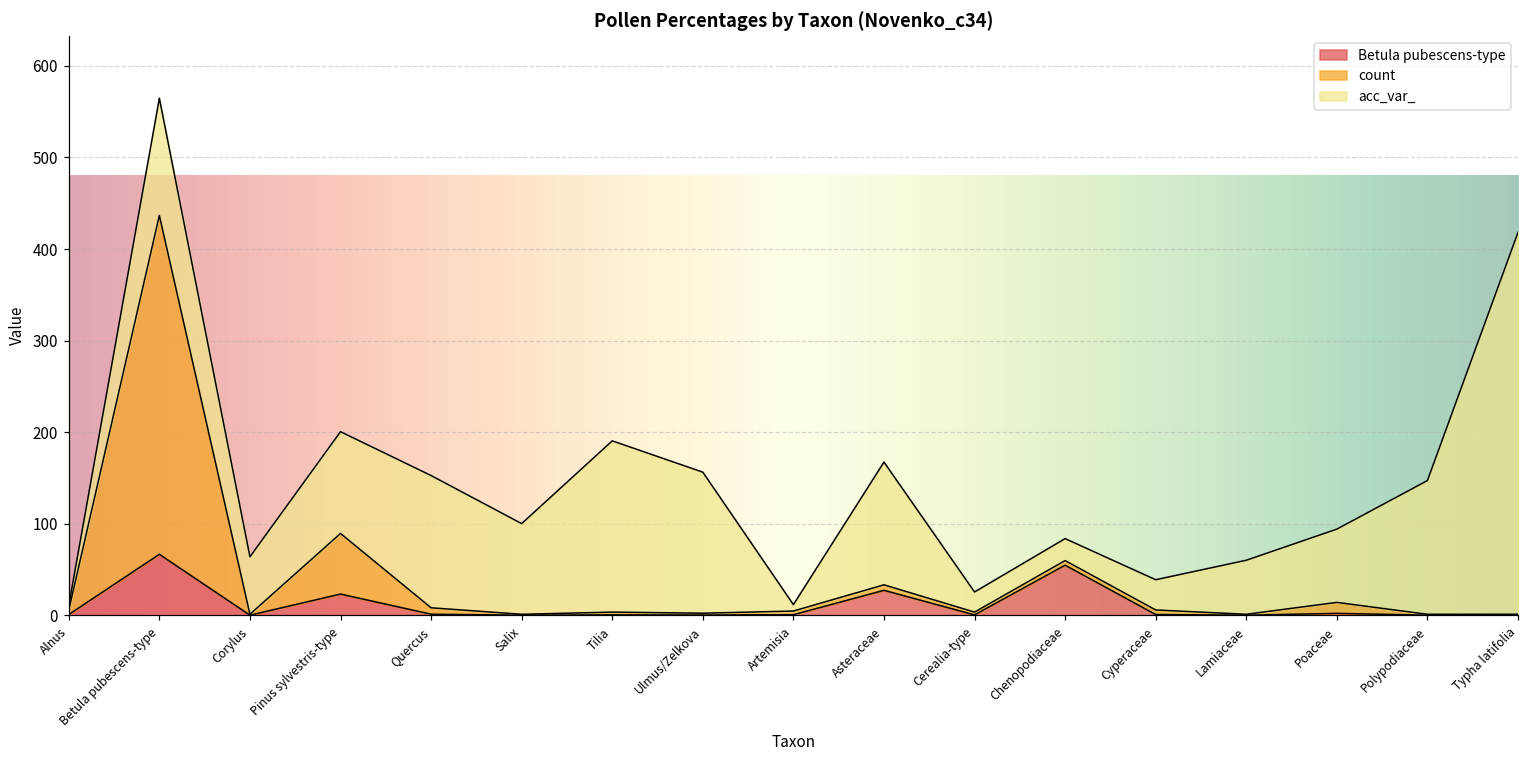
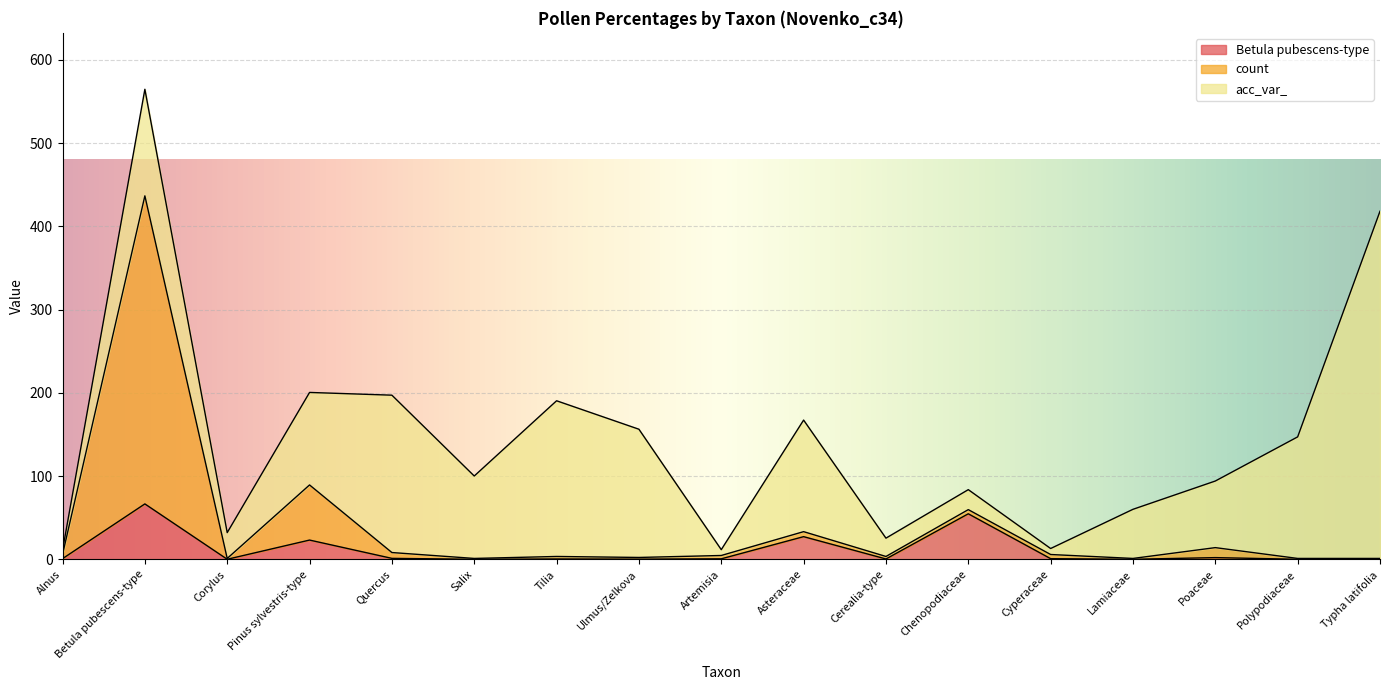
acc_var_, Corylus: 60 -> 30
acc_var_, Quercus: 140 -> 190
acc_var_, Cyperaceae: 30 -> 10
